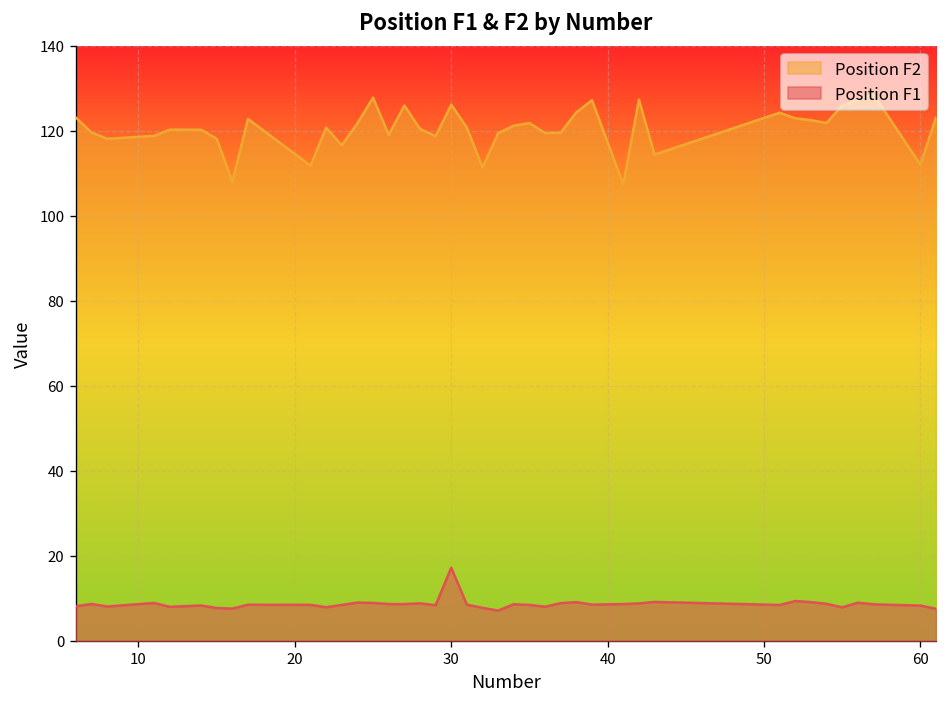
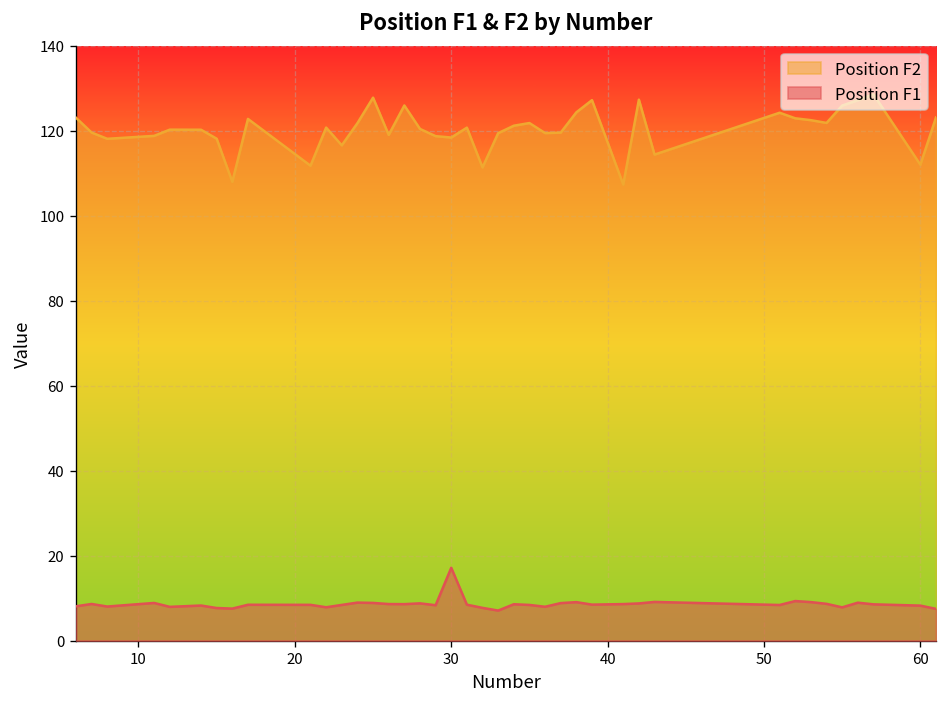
Position F2, 30: 126 -> 118
